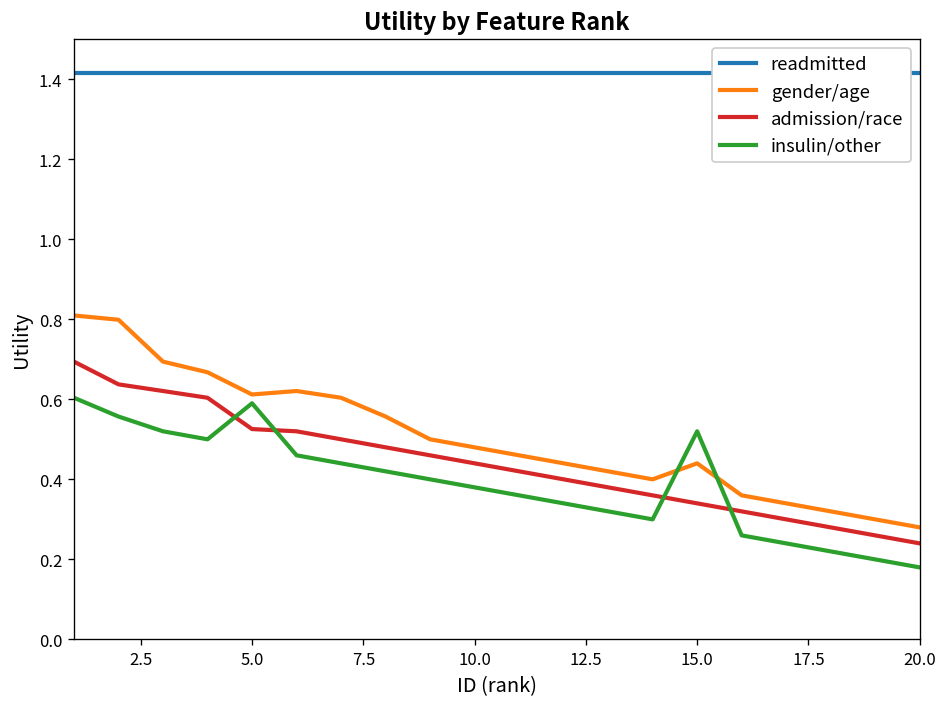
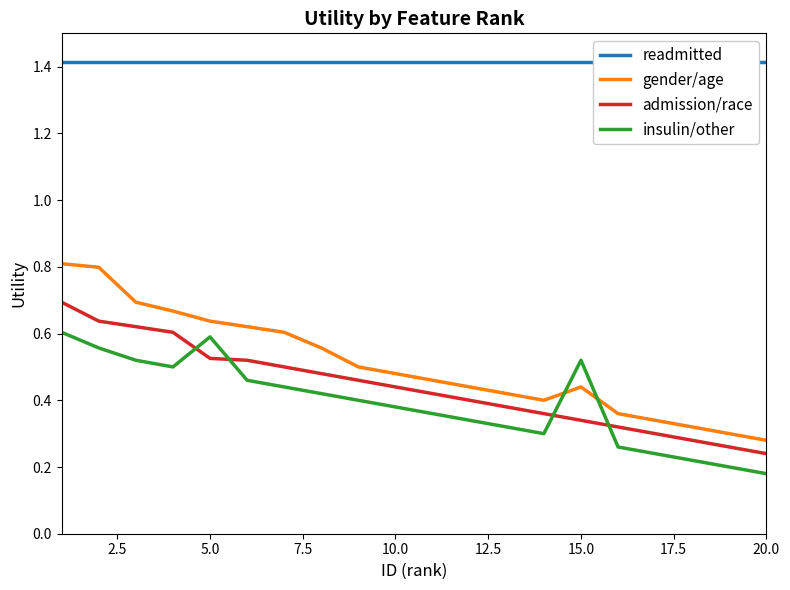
gender/age, 5.0: 0.61 -> 0.64
